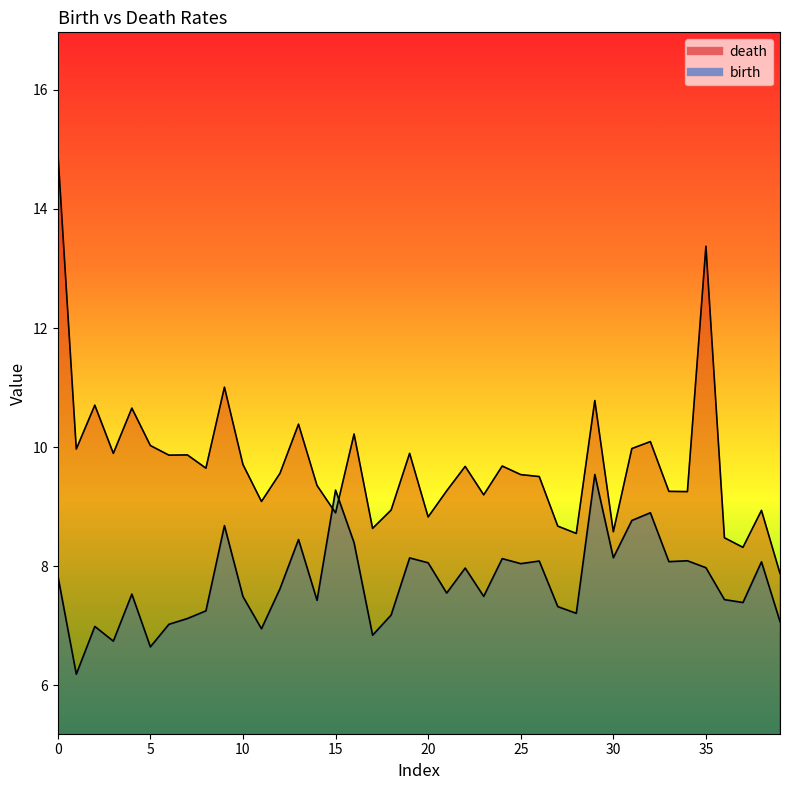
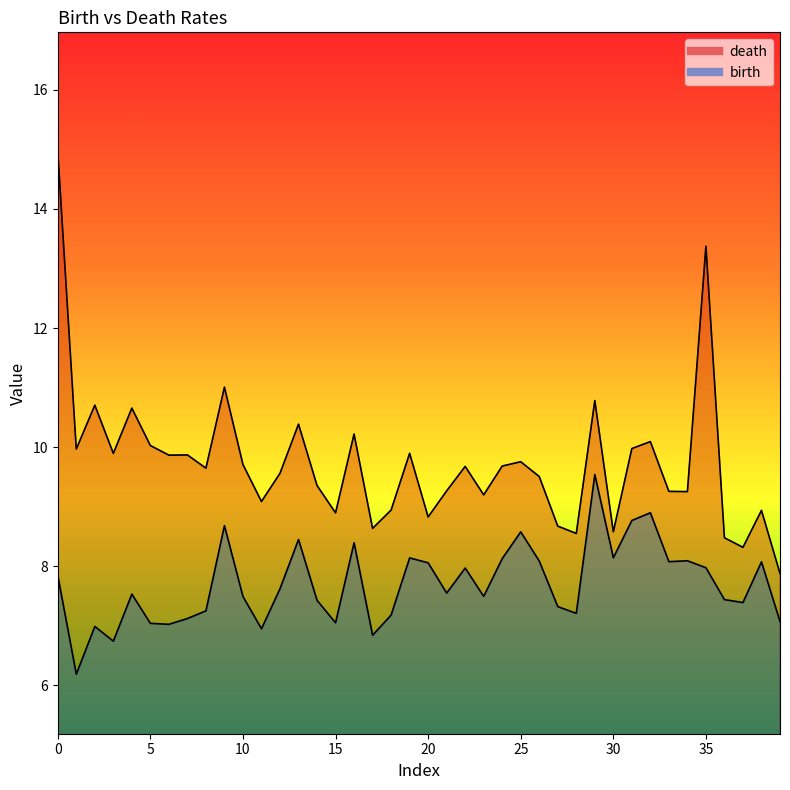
birth, 5: 6.6 -> 7.0
birth, 15: 9.3 -> 7.0
death, 25: 9.5 -> 9.8
birth, 25: 8.0 -> 8.6
